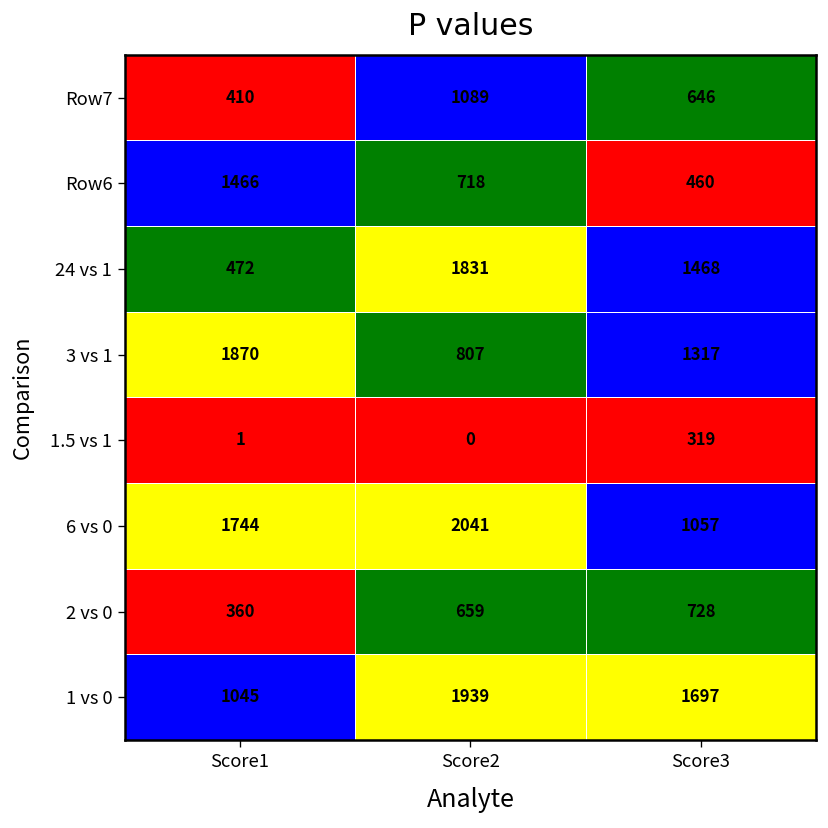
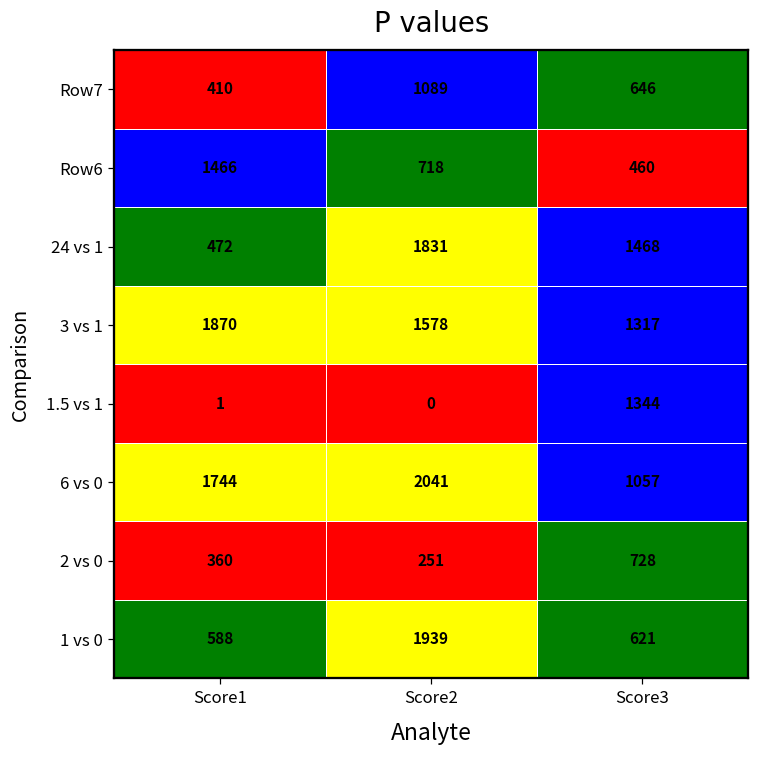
3 vs 1, Score2: 807 -> 1578
1.5 vs 1, Score3: 319 -> 1344
2 vs 0, Score2: 659 -> 251
1 vs 0, Score1: 1045 -> 588
1 vs 0, Score3: 1697 -> 621
